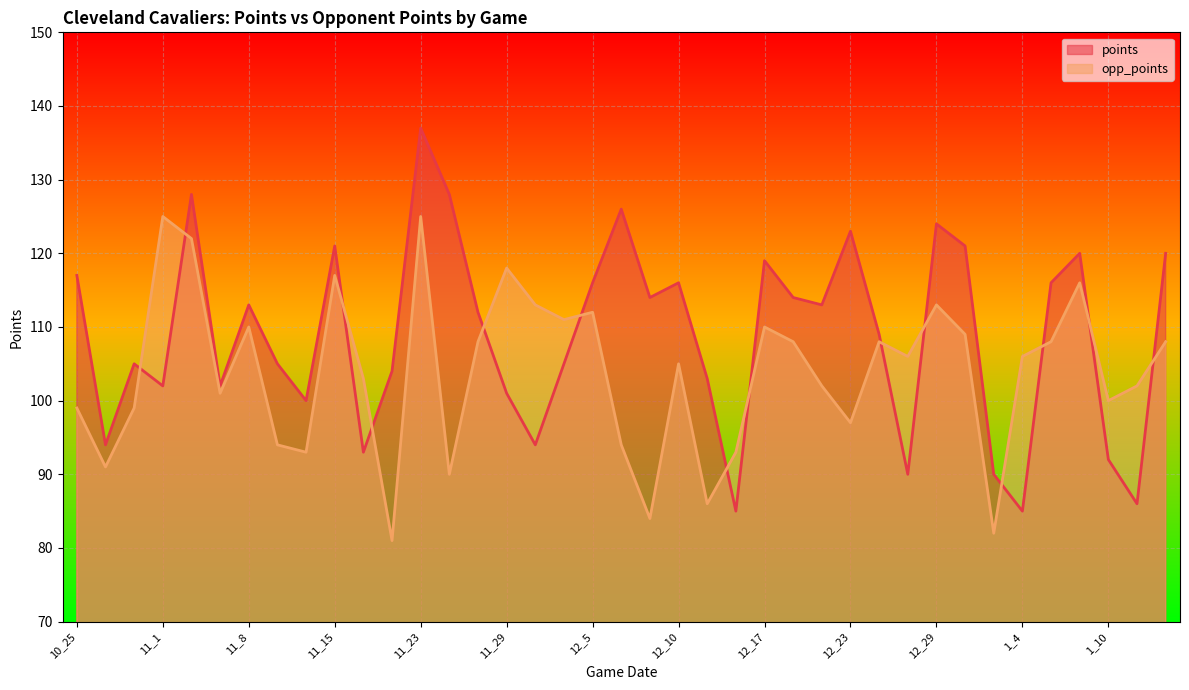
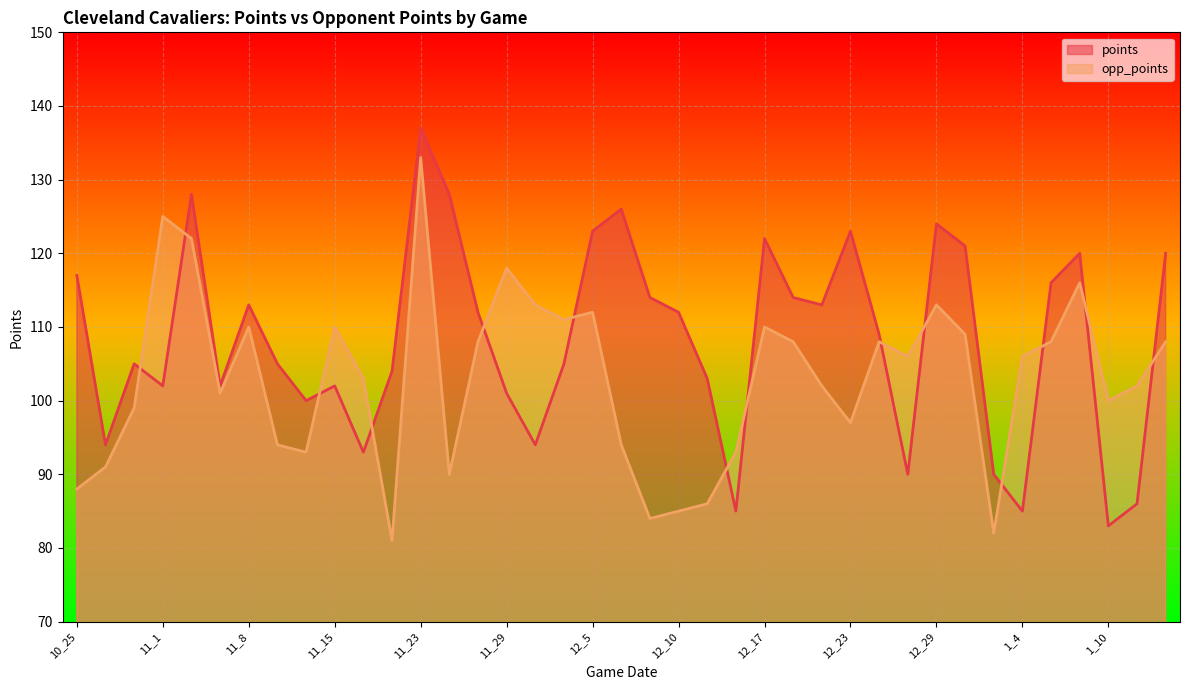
opp_points, 10_25: 99 -> 88
points, 11_15: 121 -> 102
opp_points, 11_15: 117 -> 110
opp_points, 11_23: 125 -> 133
points, 12_5: 116 -> 123
points, 12_10: 116 -> 112
opp_points, 12_10: 105 -> 85
points, 12_17: 119 -> 122
points, 1_10: 92 -> 83
